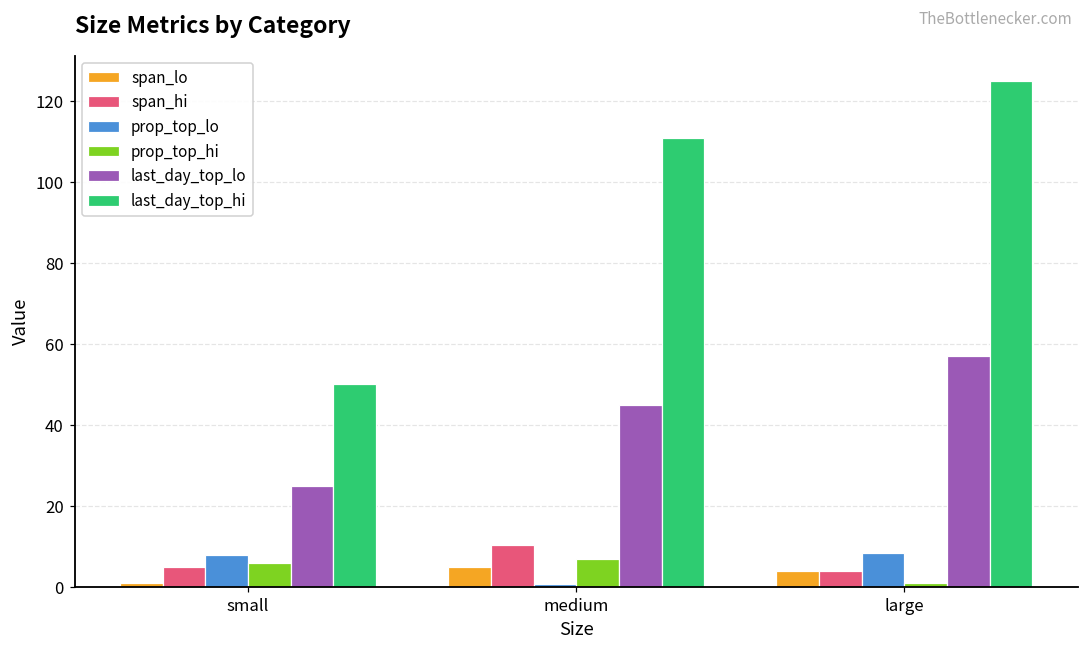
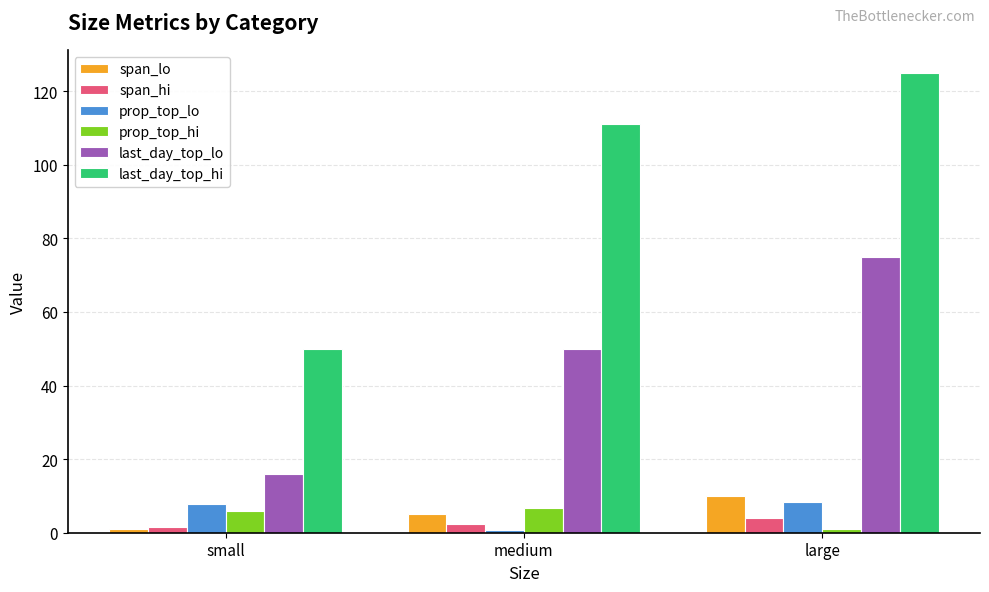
span_hi, small: 5 -> 2
last_day_top_lo, small: 25 -> 16
span_hi, medium: 10 -> 3
last_day_top_lo, medium: 45 -> 50
span_lo, large: 4 -> 10
last_day_top_lo, large: 57 -> 75
